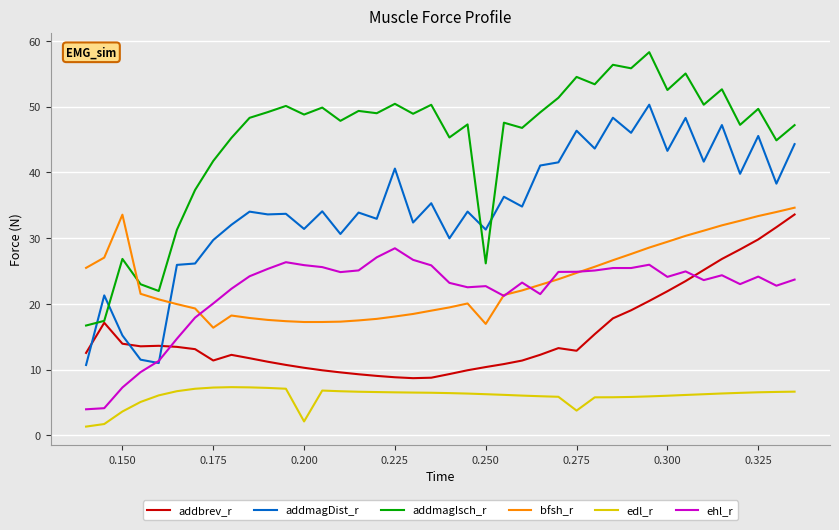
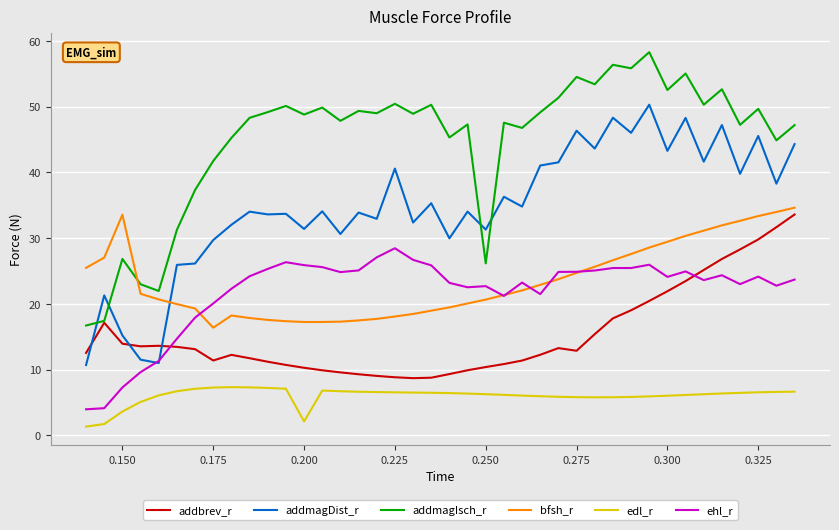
bfsh_r, 0.250: 17 -> 21
edl_r, 0.275: 4 -> 6
